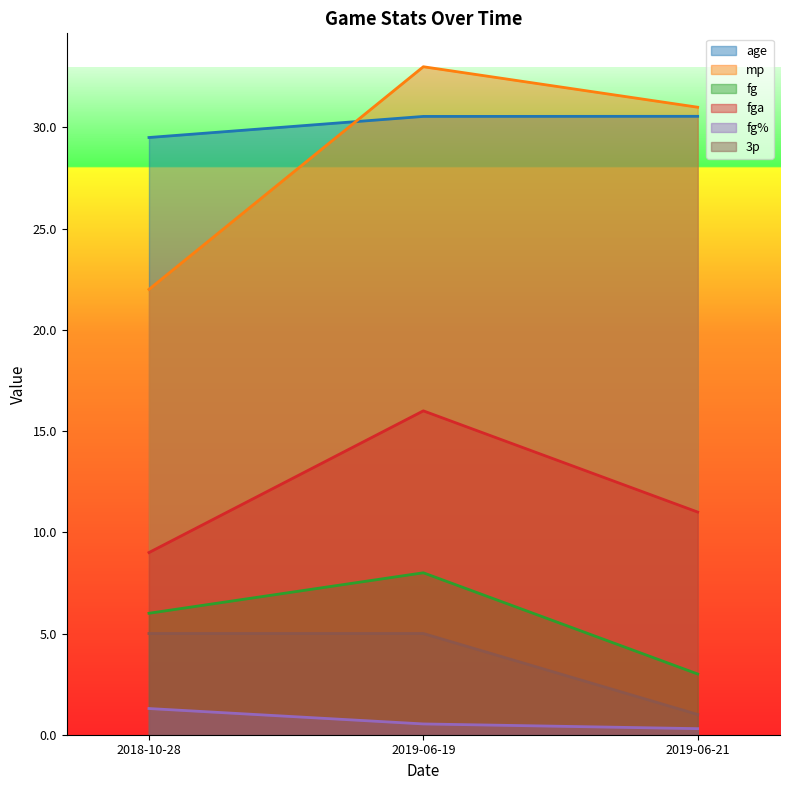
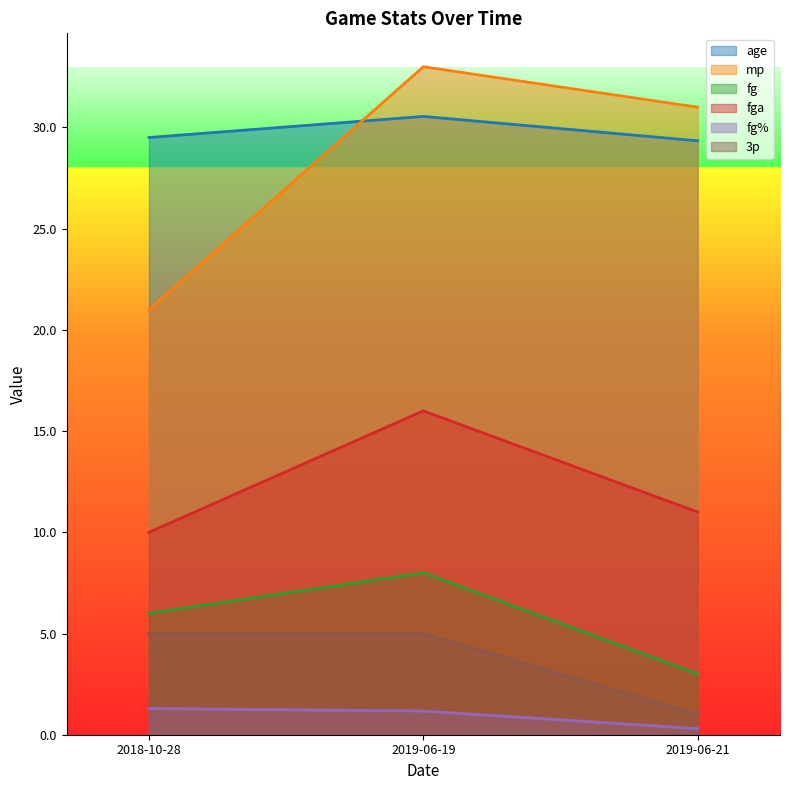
mp, 2018-10-28: 22 -> 21
fga, 2018-10-28: 9 -> 10
fg%, 2019-06-19: 0.5 -> 1.2
age, 2019-06-21: 30.6 -> 29.3
